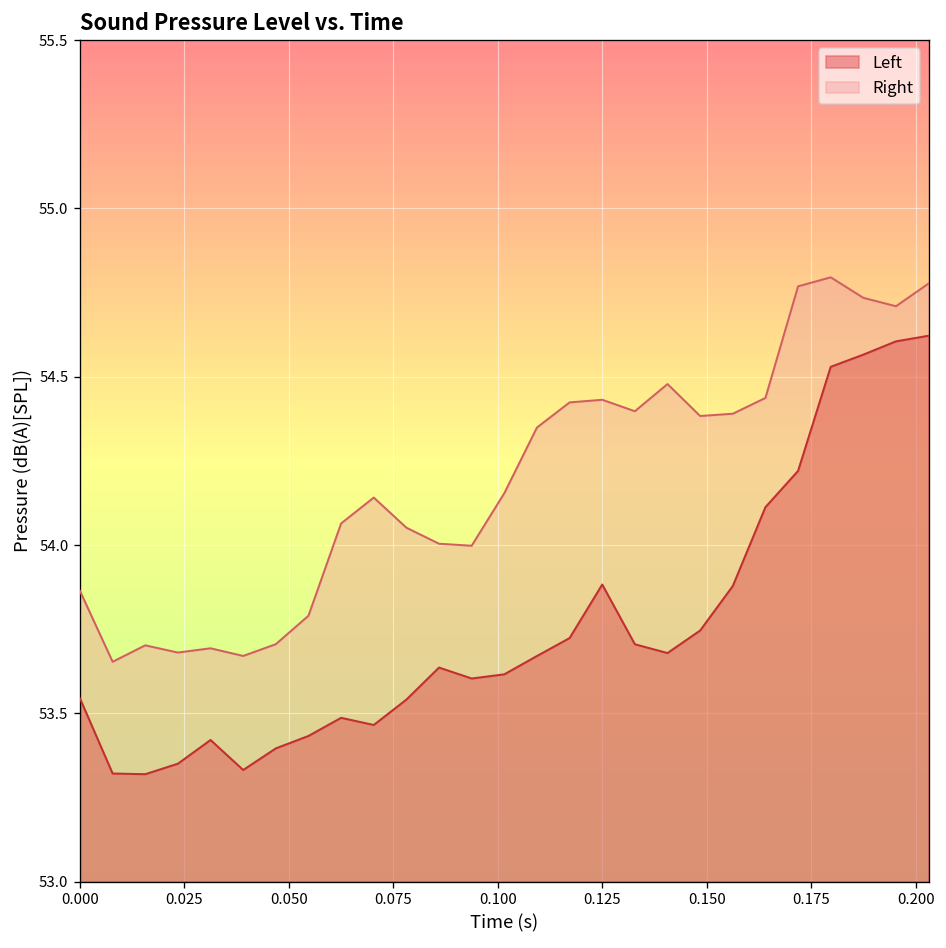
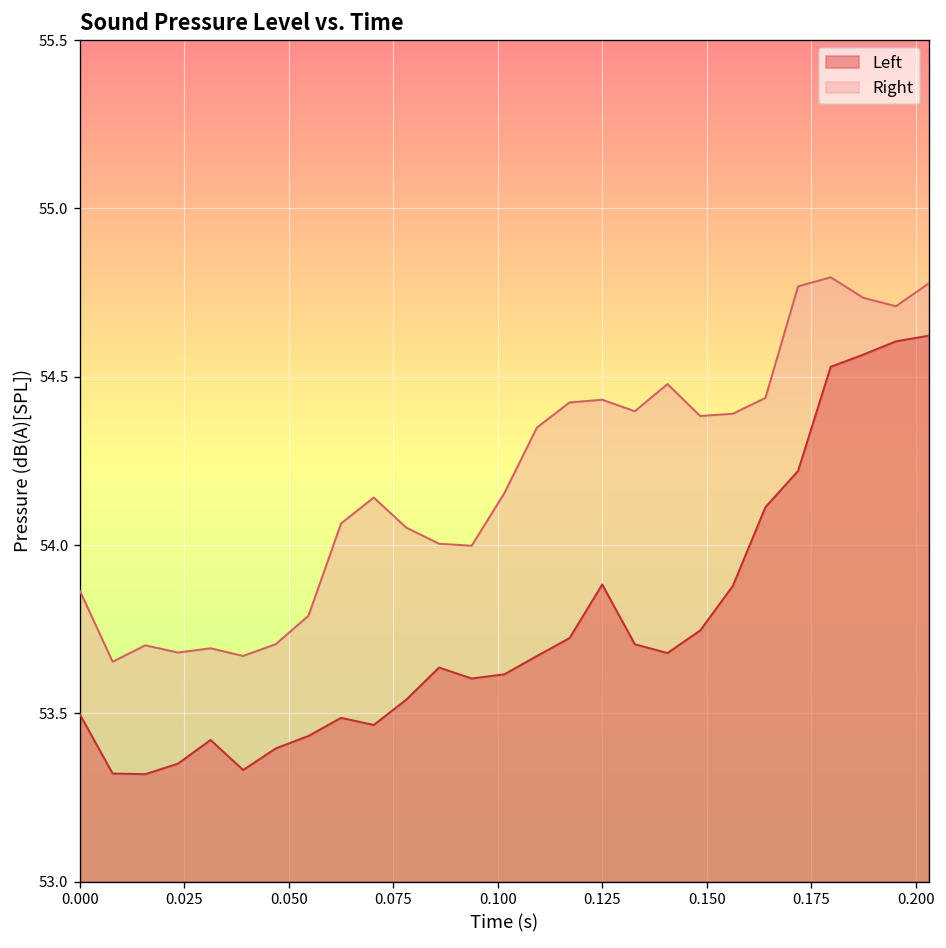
Left, 0.000: 53.54 -> 53.50
